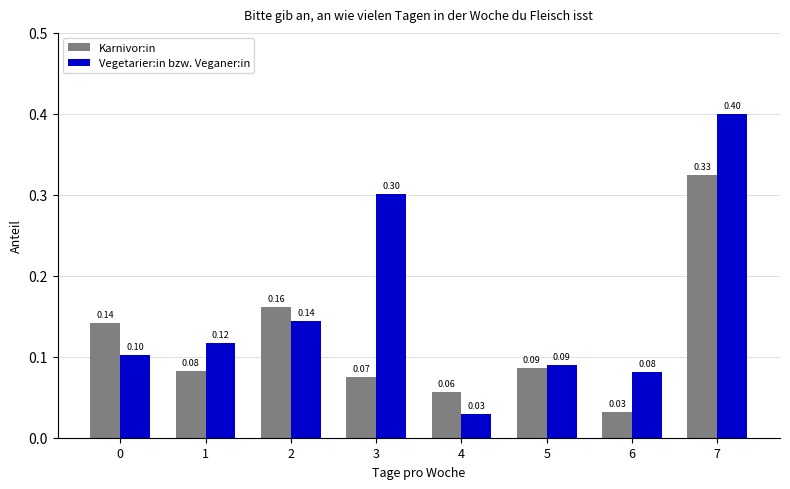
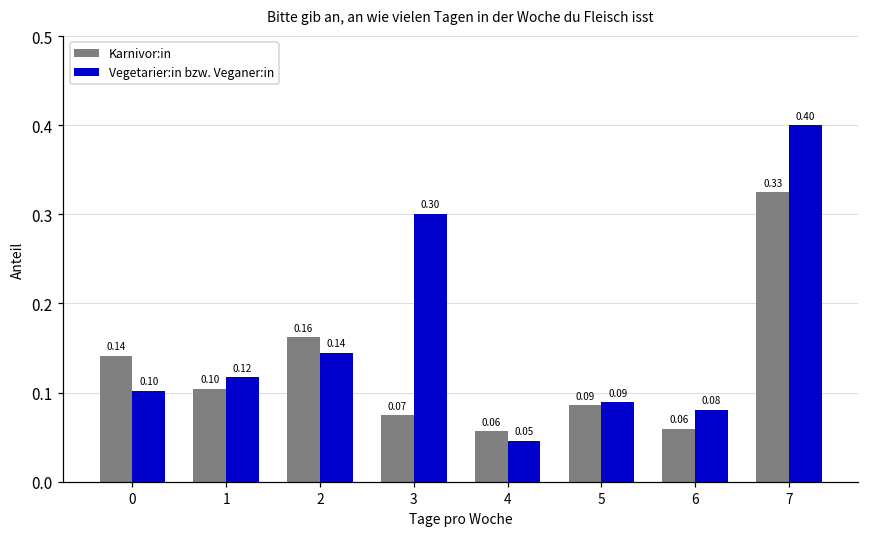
Karnivor:in, 1: 0.08 -> 0.10
Vegetarier:in bzw. Veganer:in, 4: 0.03 -> 0.05
Karnivor:in, 6: 0.03 -> 0.06
